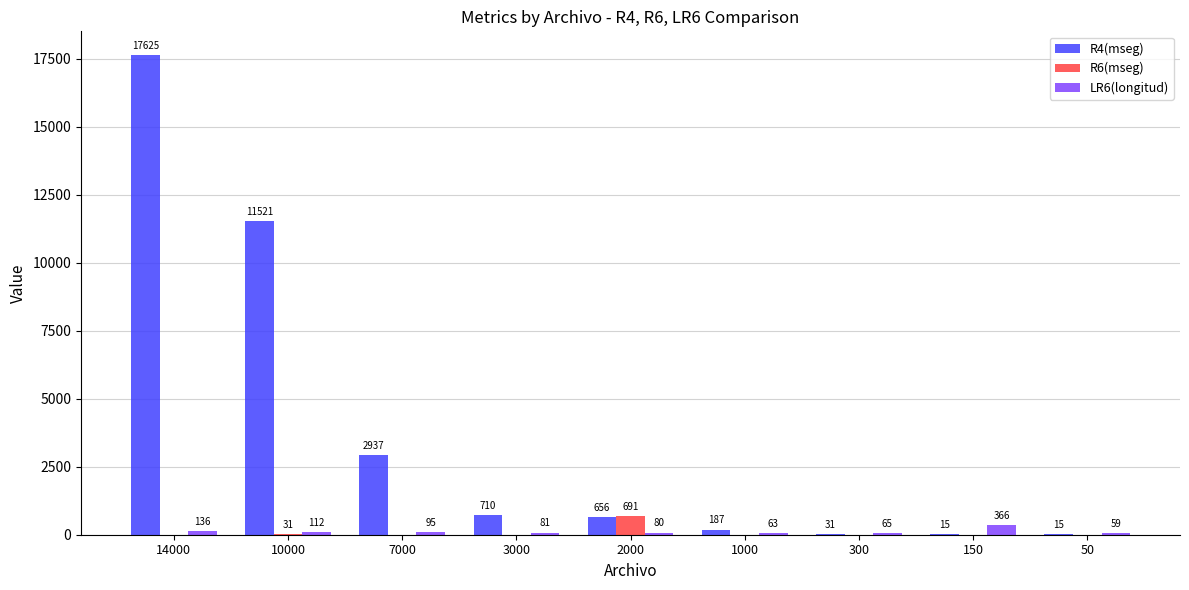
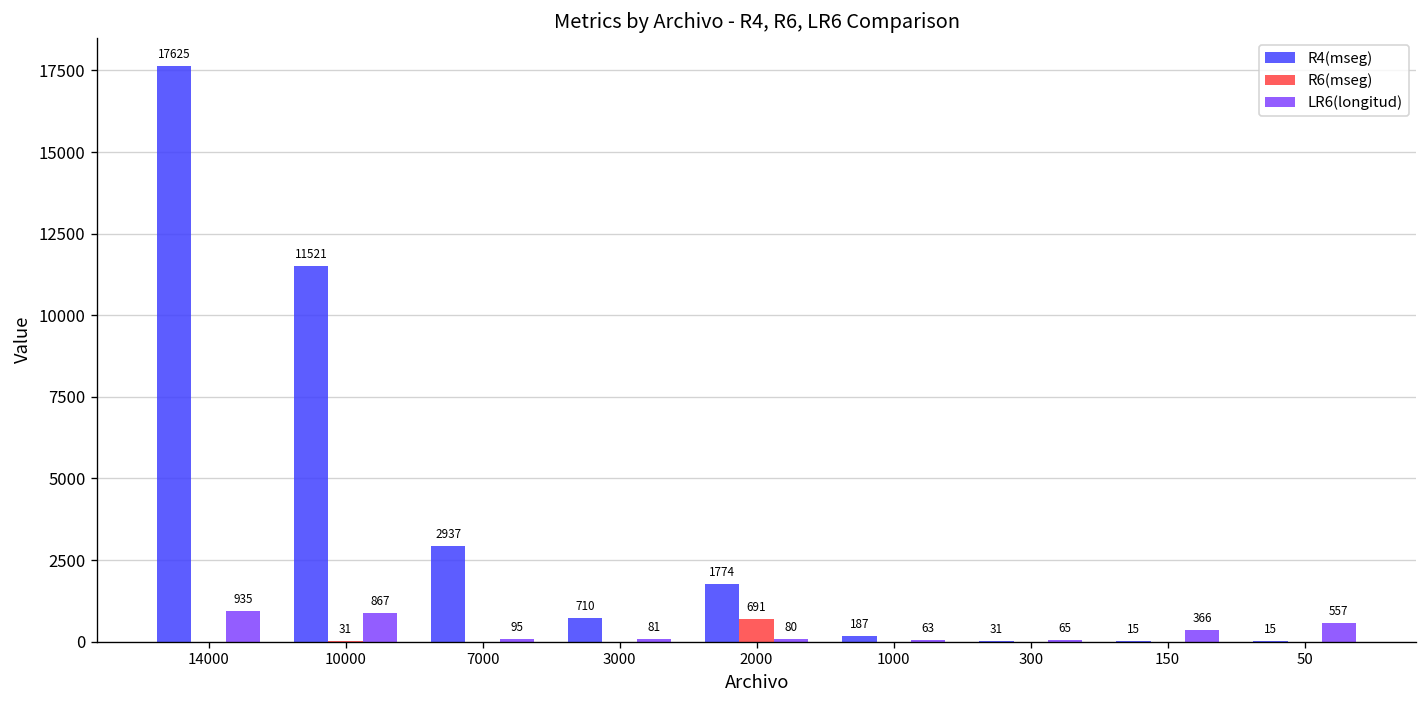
LR6(longitud), 14000: 136 -> 935
LR6(longitud), 10000: 112 -> 867
R4(mseg), 2000: 656 -> 1774
LR6(longitud), 50: 59 -> 557
